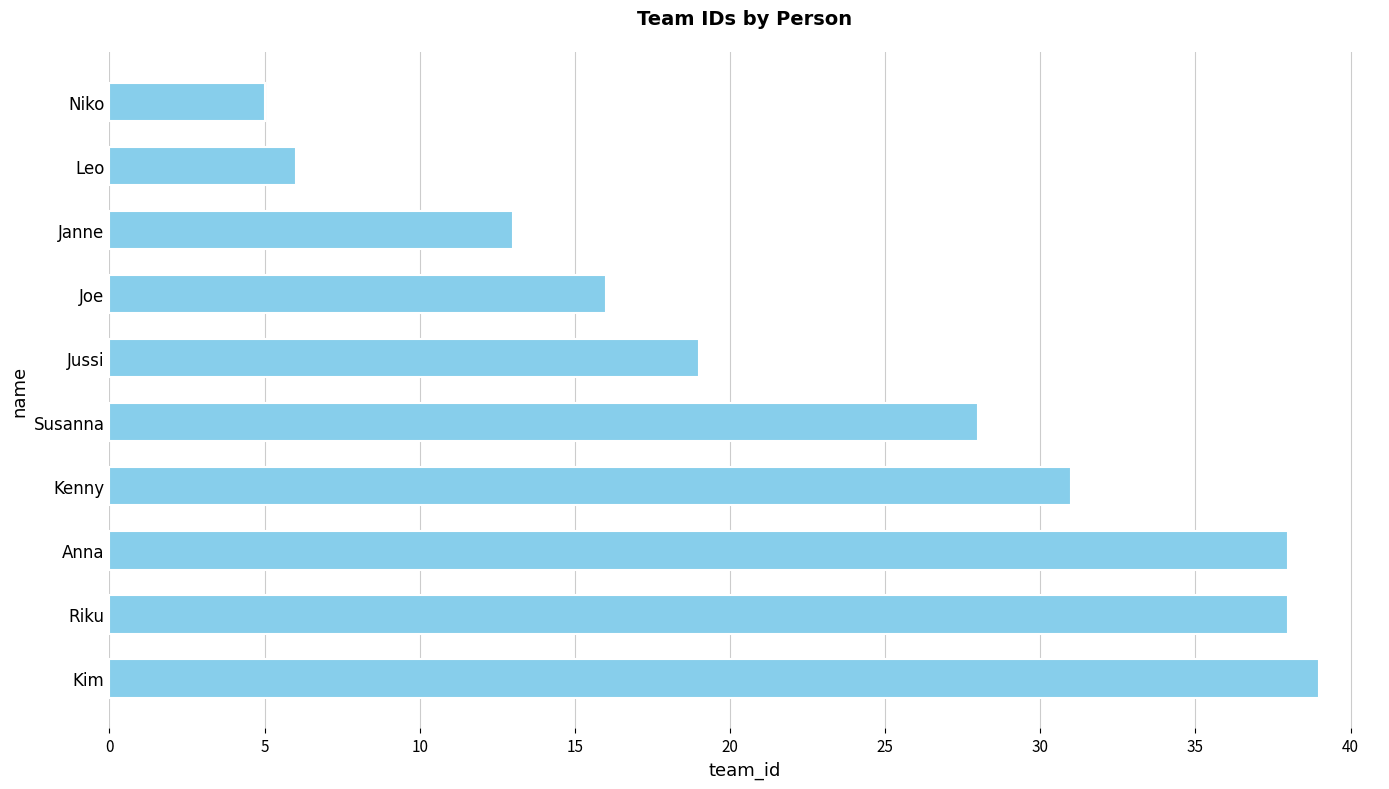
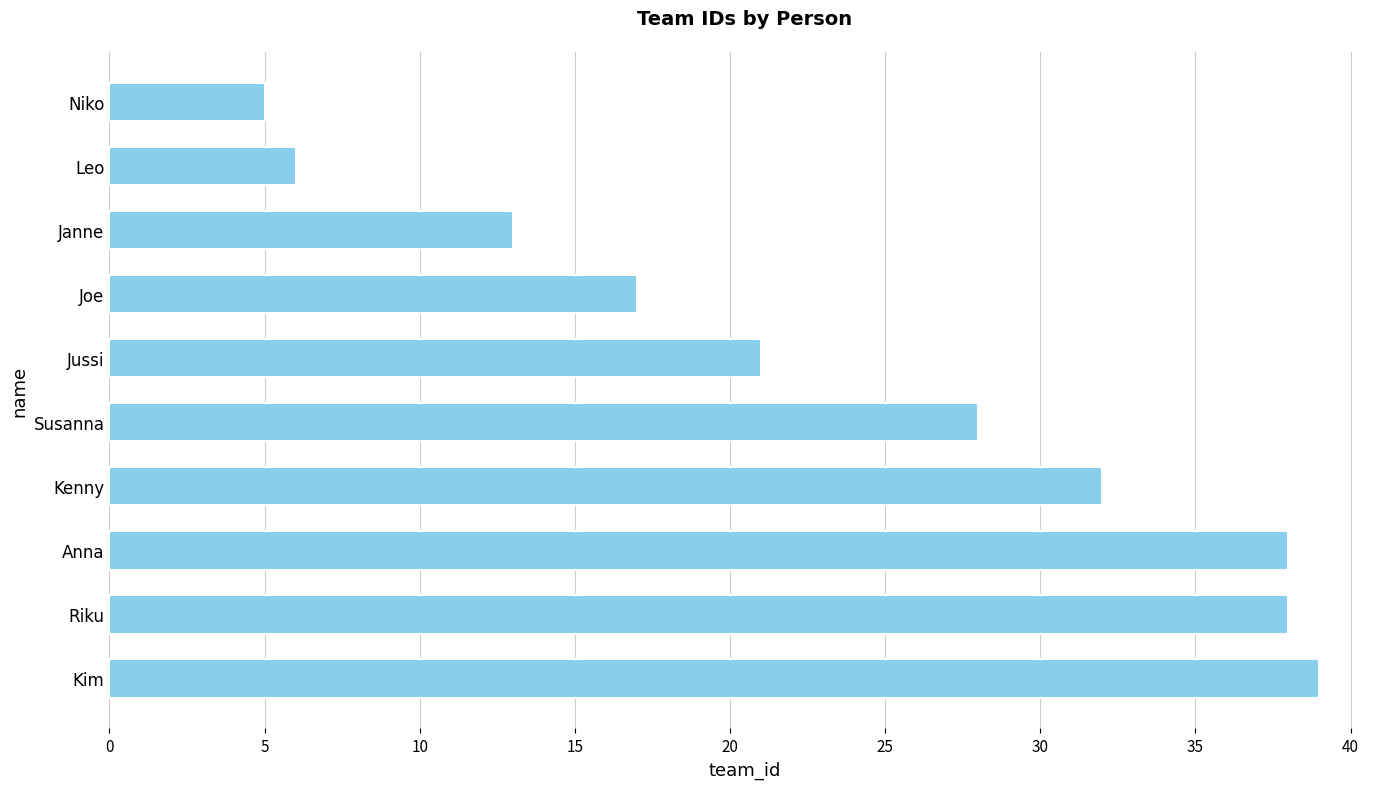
Joe: 16 -> 17
Jussi: 19 -> 21
Kenny: 31 -> 32
